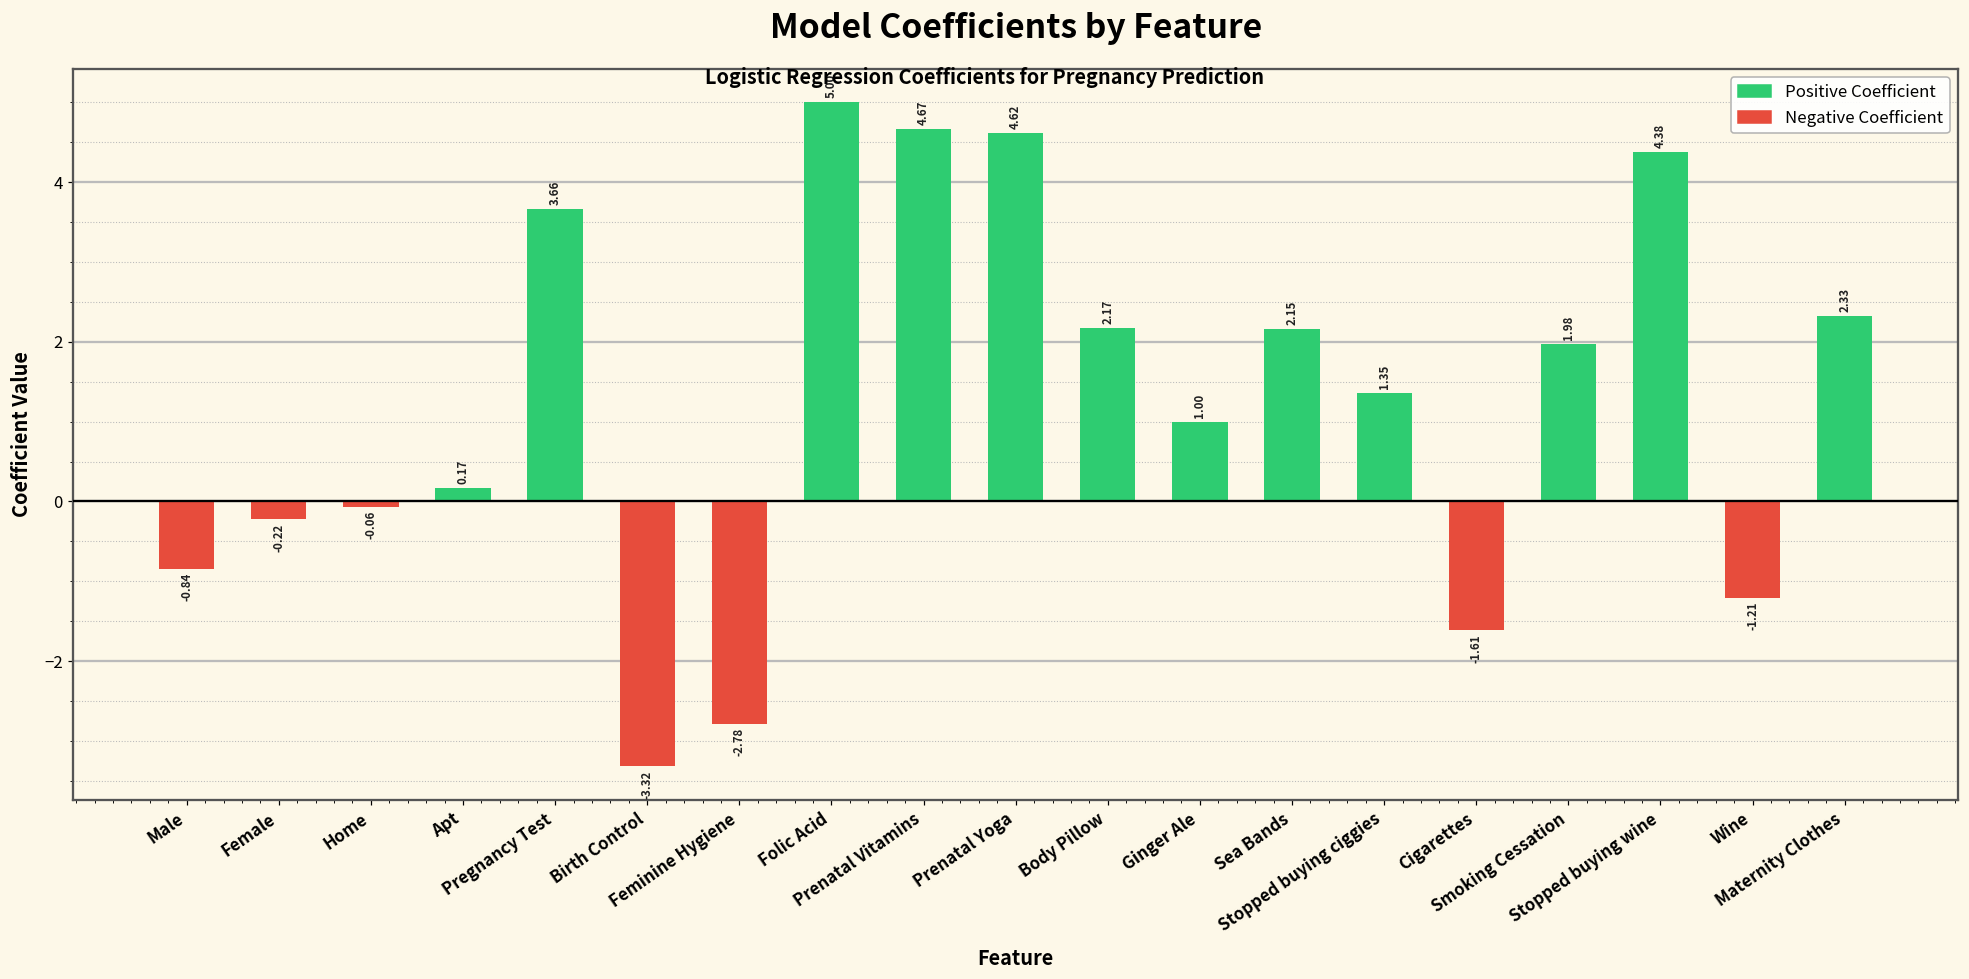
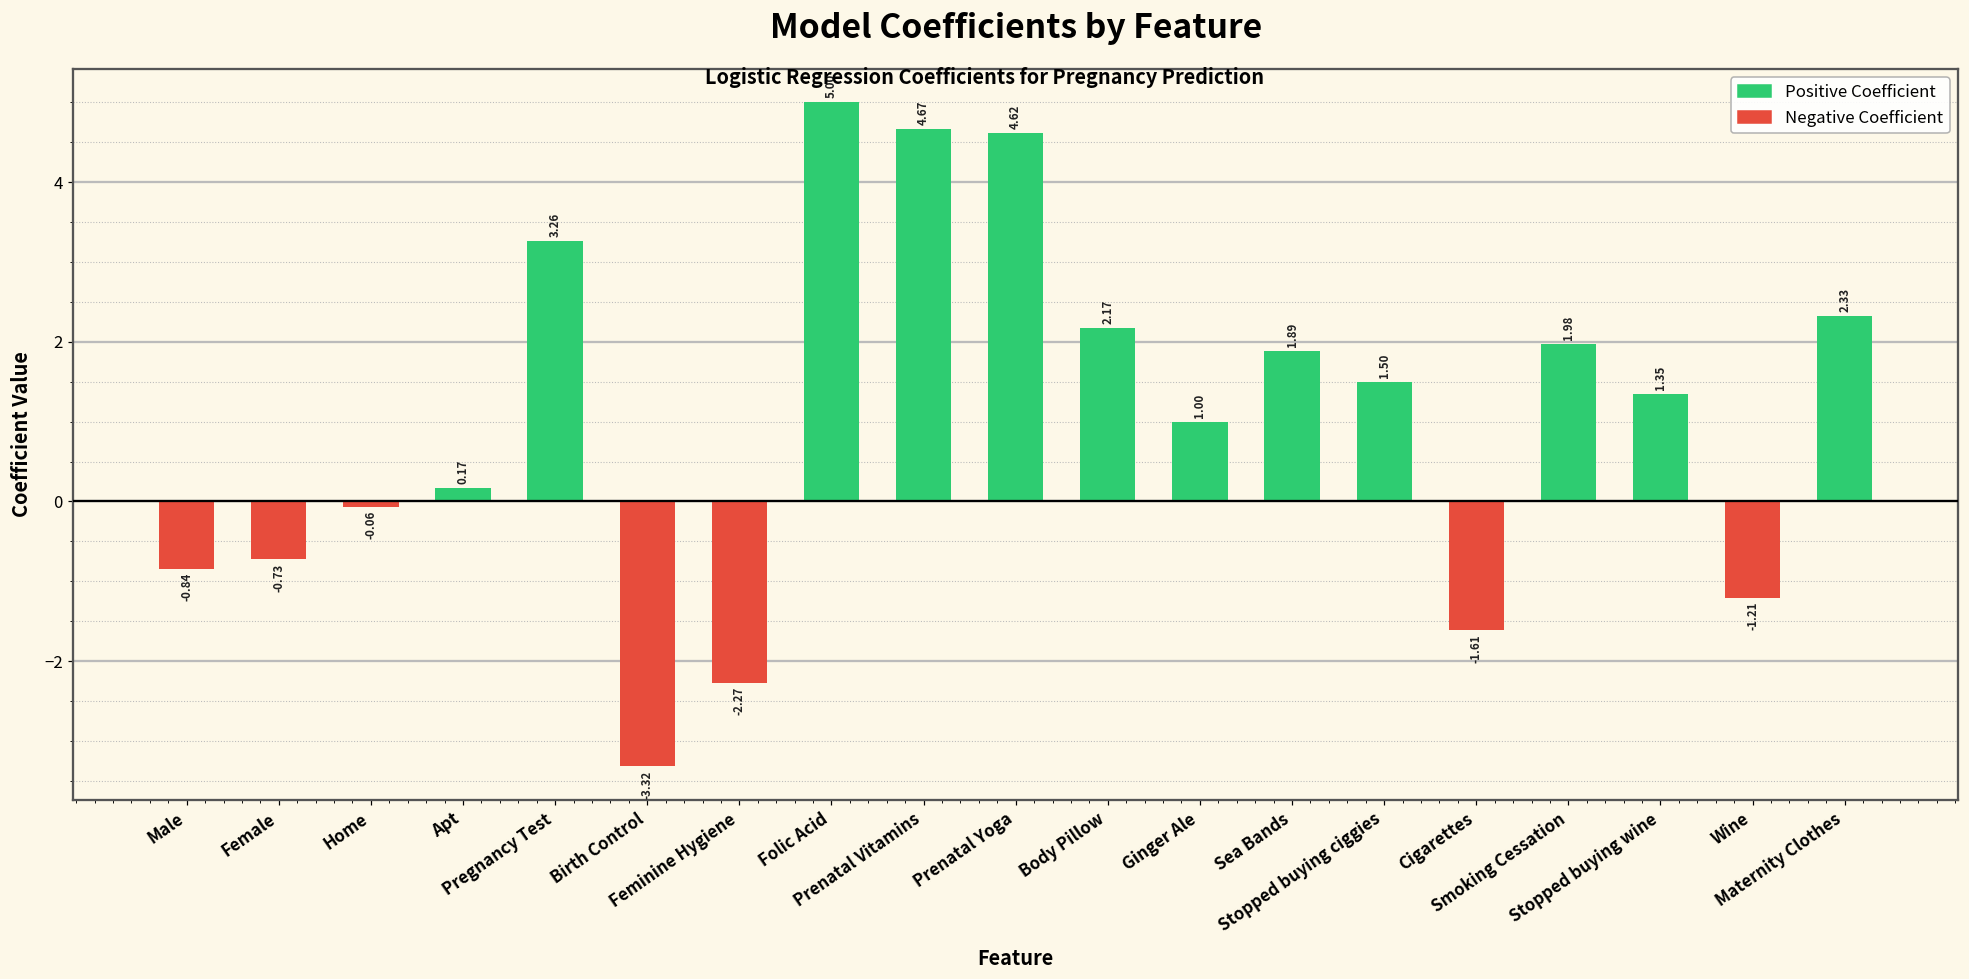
Negative Coefficient, Female: -0.22 -> -0.73
Positive Coefficient, Pregnancy Test: 3.66 -> 3.26
Negative Coefficient, Feminine Hygiene: -2.78 -> -2.27
Positive Coefficient, Sea Bands: 2.15 -> 1.89
Positive Coefficient, Stopped buying ciggies: 1.35 -> 1.50
Positive Coefficient, Stopped buying wine: 4.38 -> 1.35
